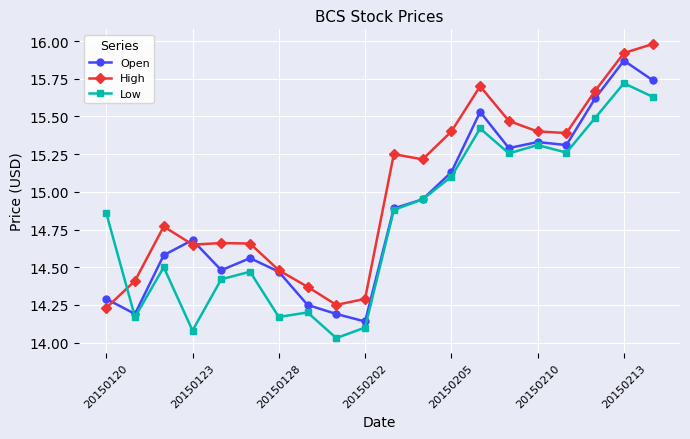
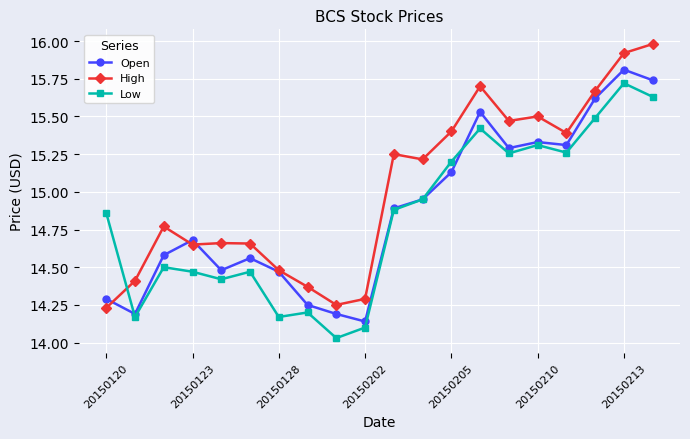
Low, 20150123: 14.08 -> 14.47
Low, 20150205: 15.1 -> 15.2
High, 20150210: 15.4 -> 15.5
Open, 20150213: 15.87 -> 15.81
